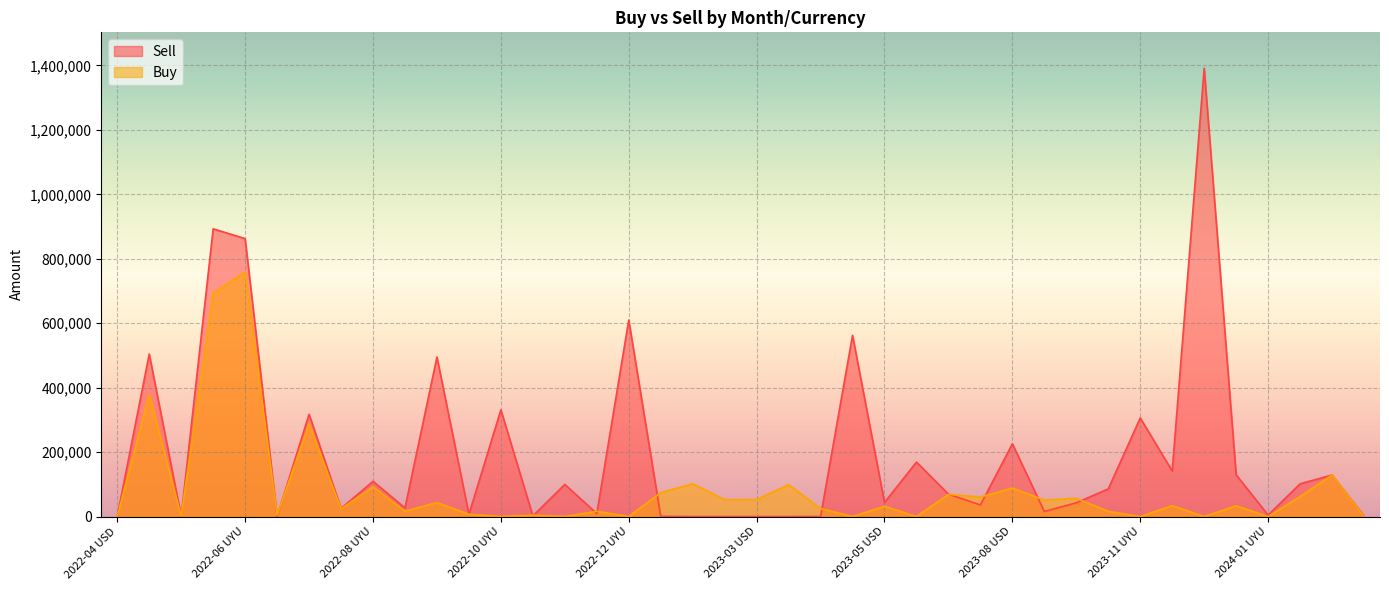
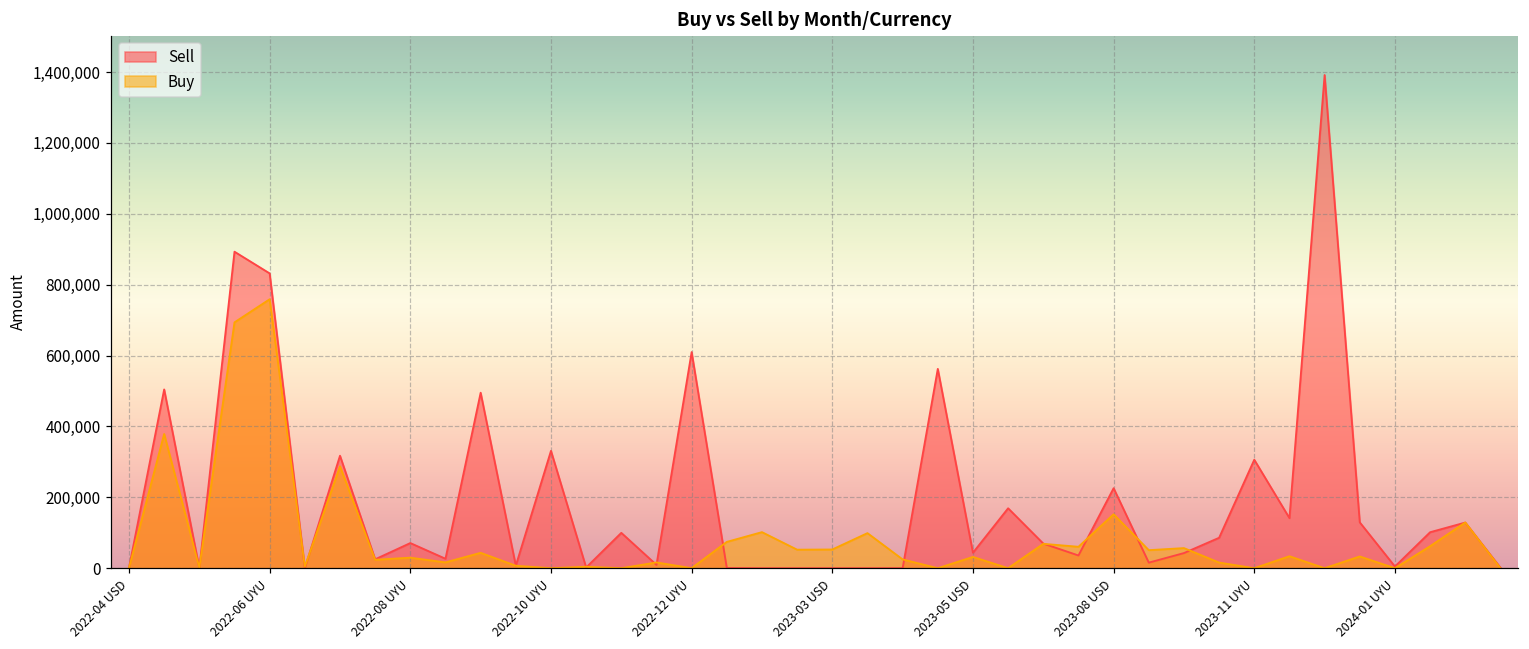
Sell, 2022-06 UYU: 860,000 -> 830,000
Sell, 2022-08 UYU: 110,000 -> 70,000
Buy, 2022-08 UYU: 90,000 -> 30,000
Buy, 2023-08 USD: 90,000 -> 150,000
